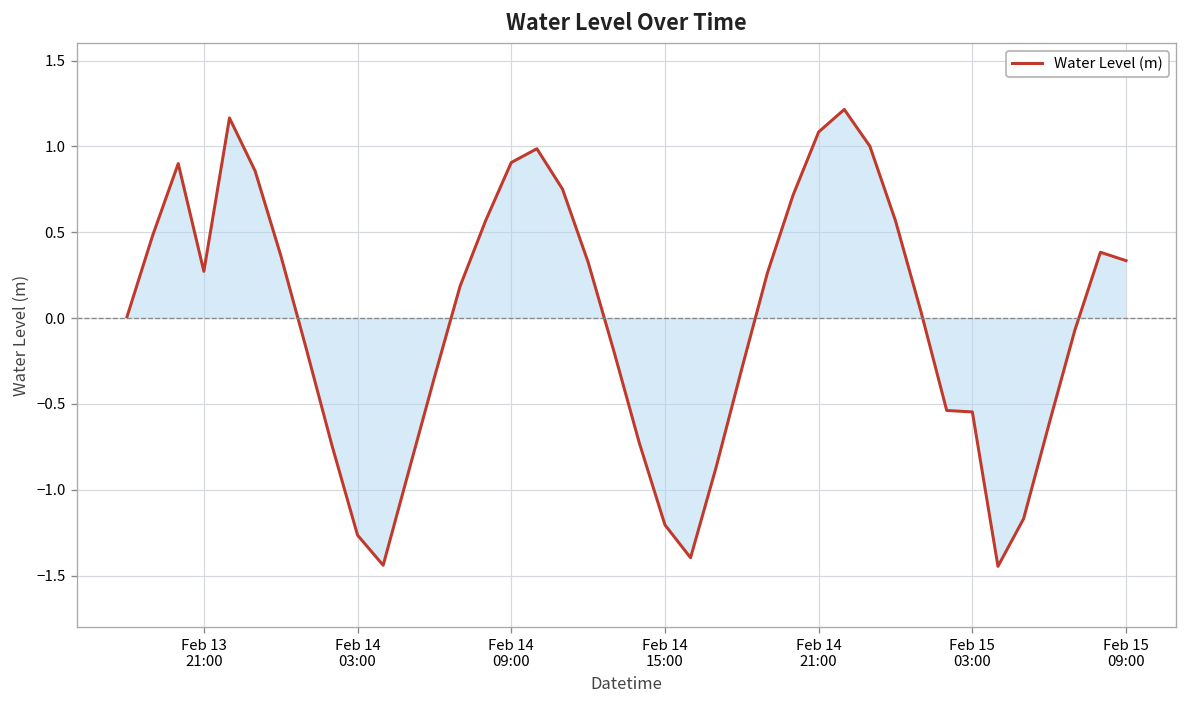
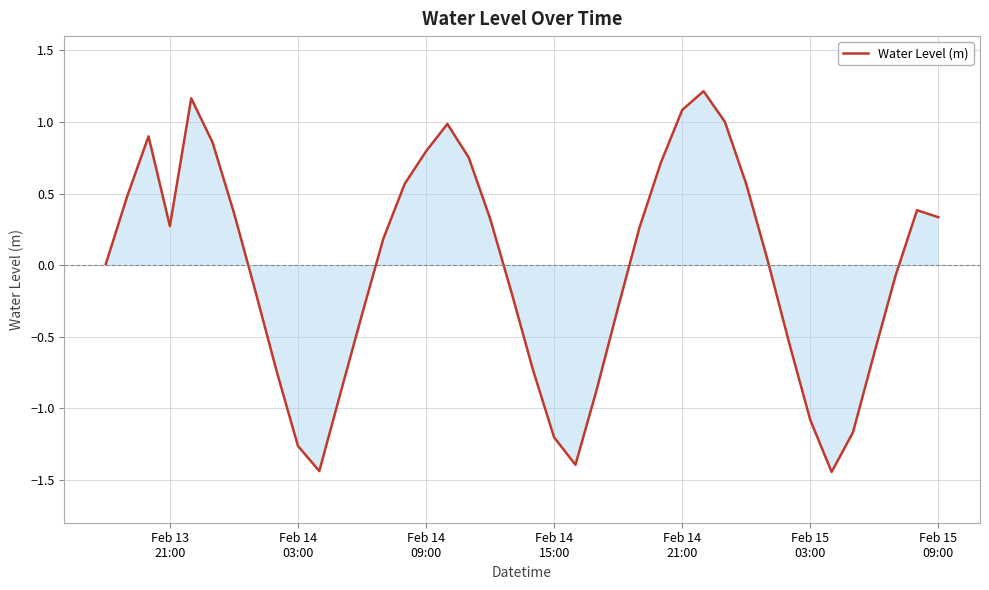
Feb 14 09:00: 0.91 -> 0.80
Feb 15 03:00: -0.55 -> -1.08
